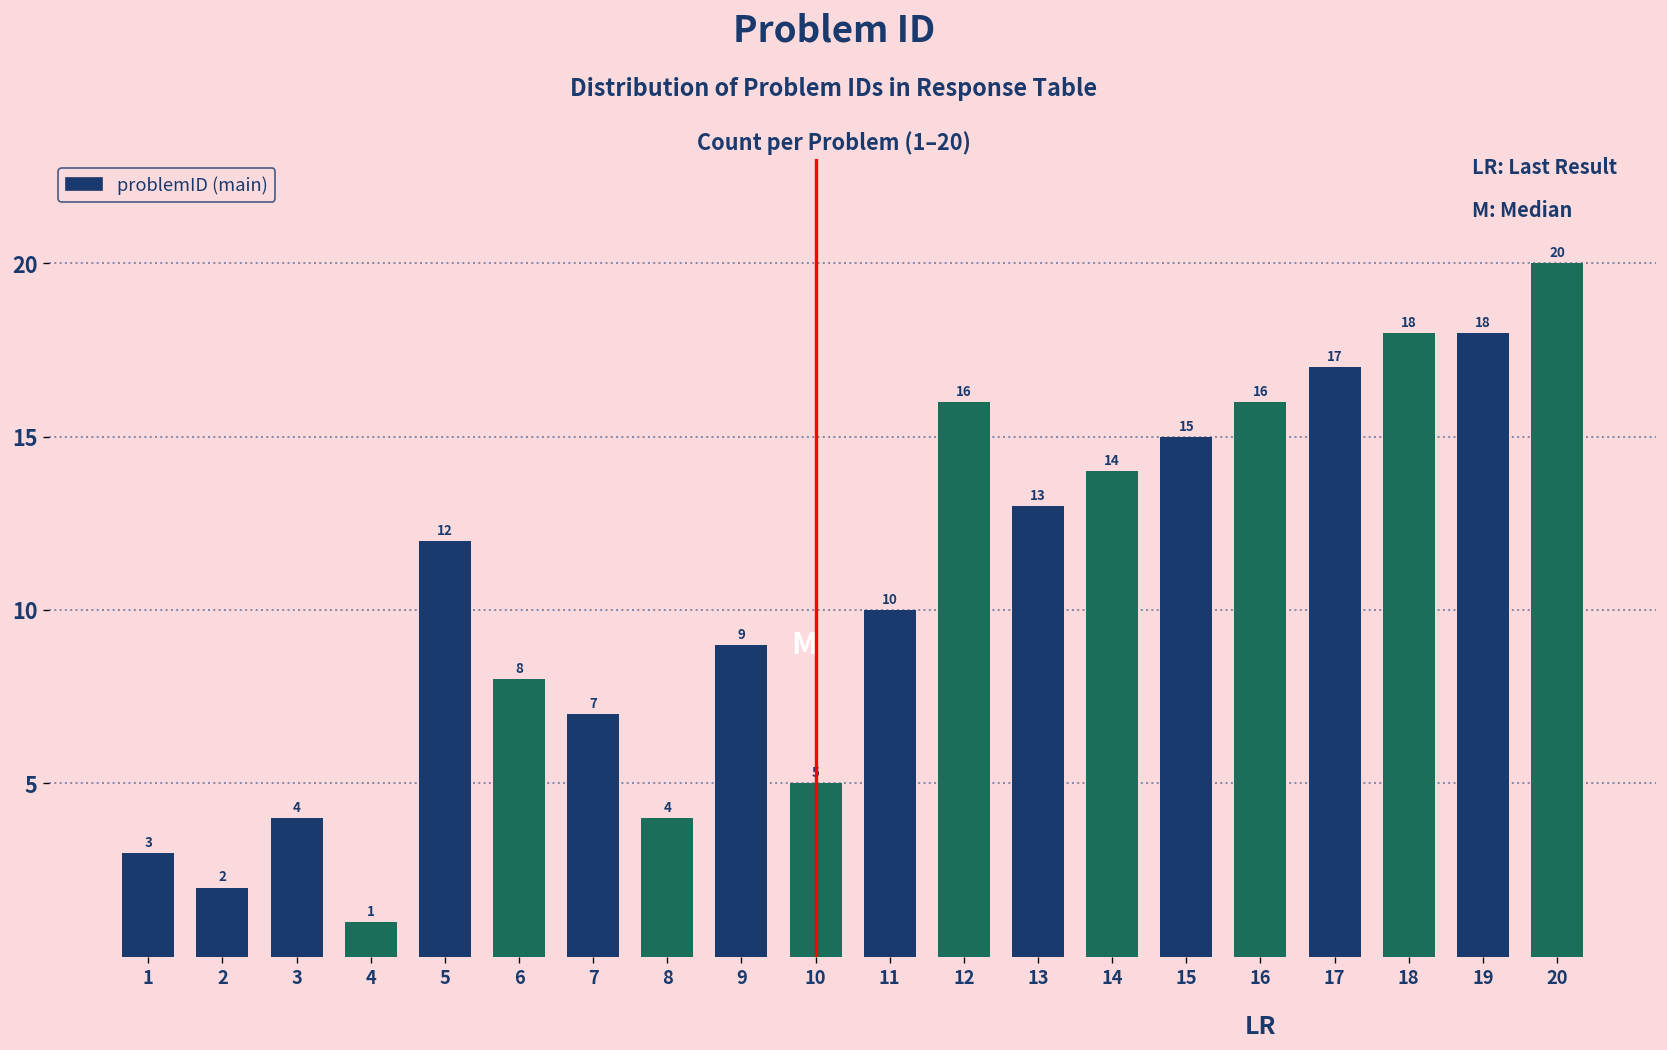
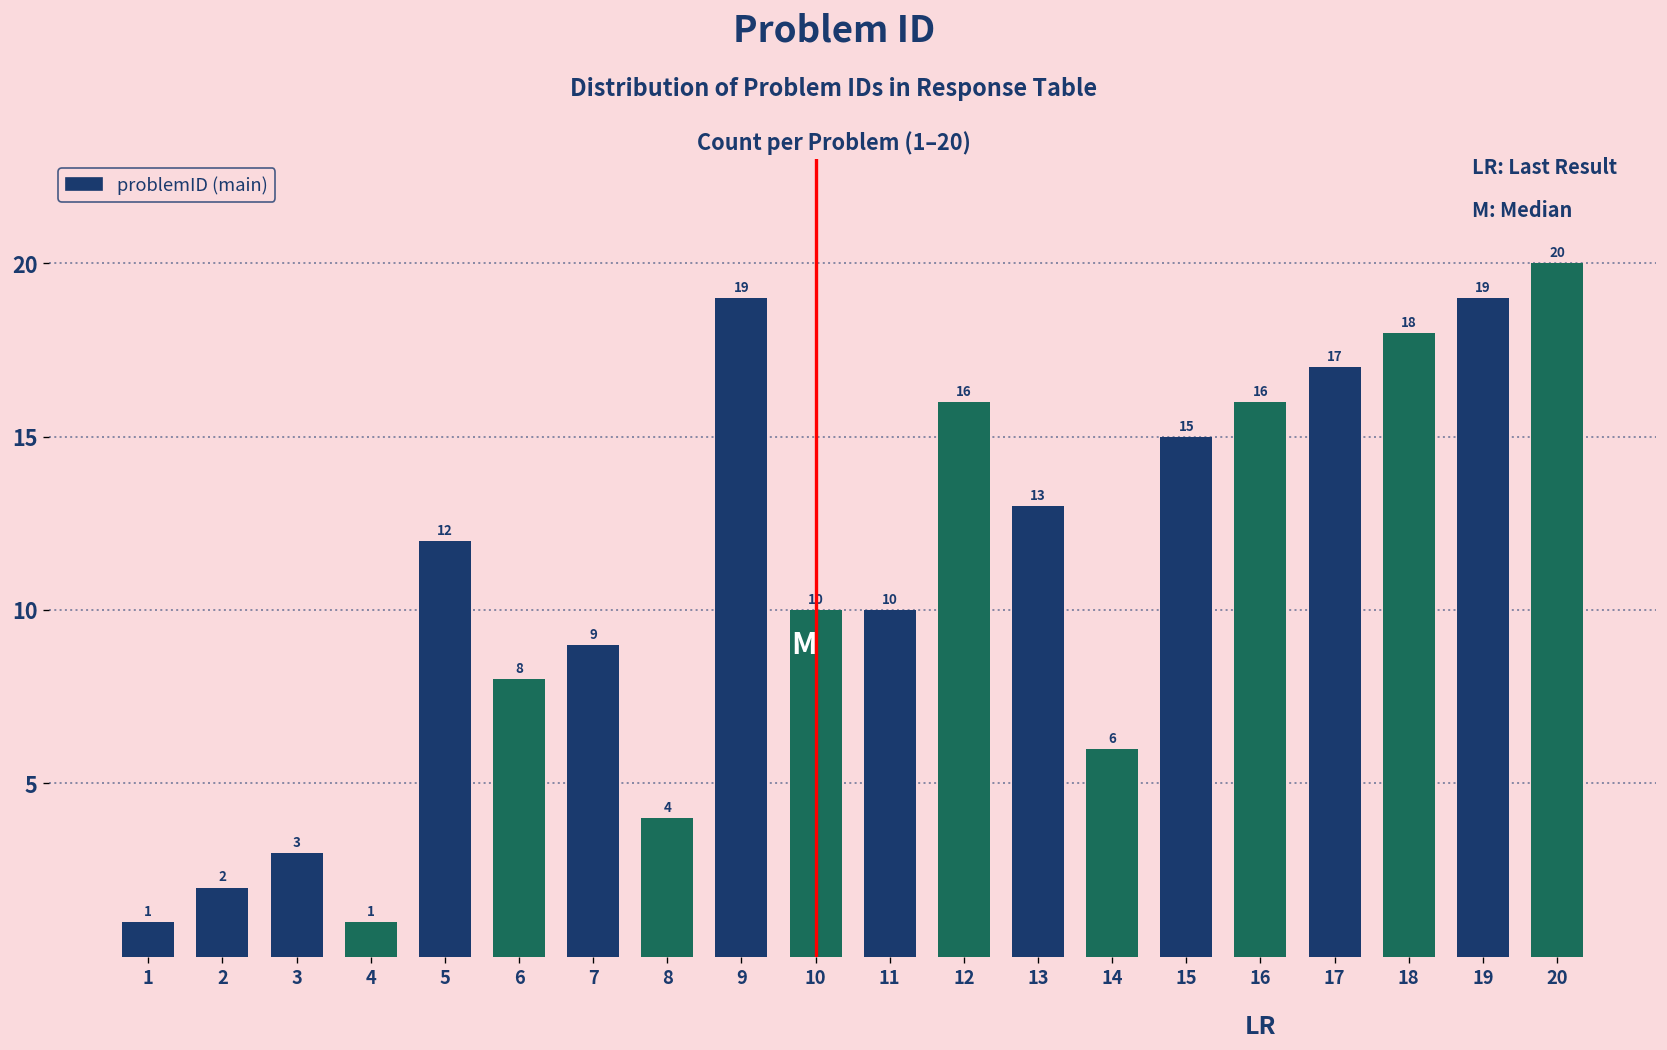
1: 3 -> 1
3: 4 -> 3
7: 7 -> 9
9: 9 -> 19
10: 5 -> 10
14: 14 -> 6
19: 18 -> 19
